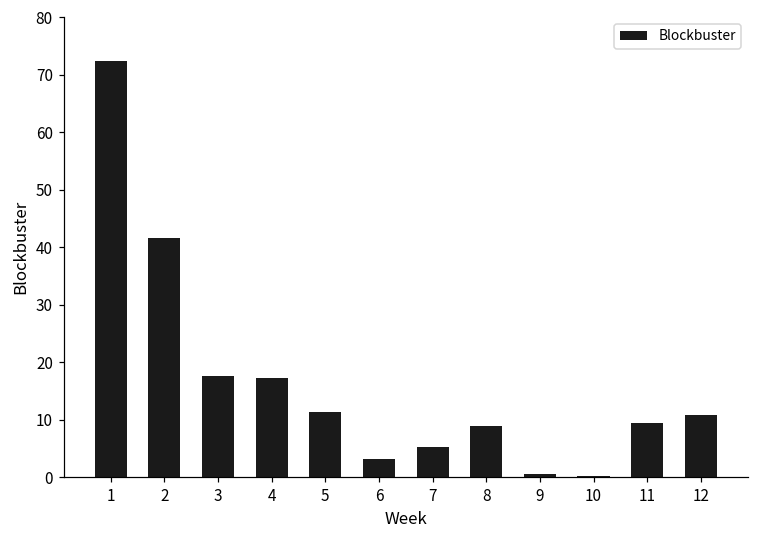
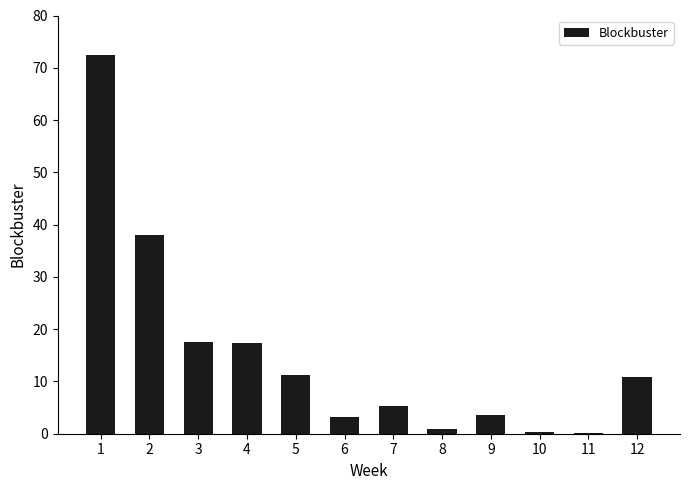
2: 42 -> 38
8: 9 -> 1
9: 1 -> 4
11: 9 -> 0
